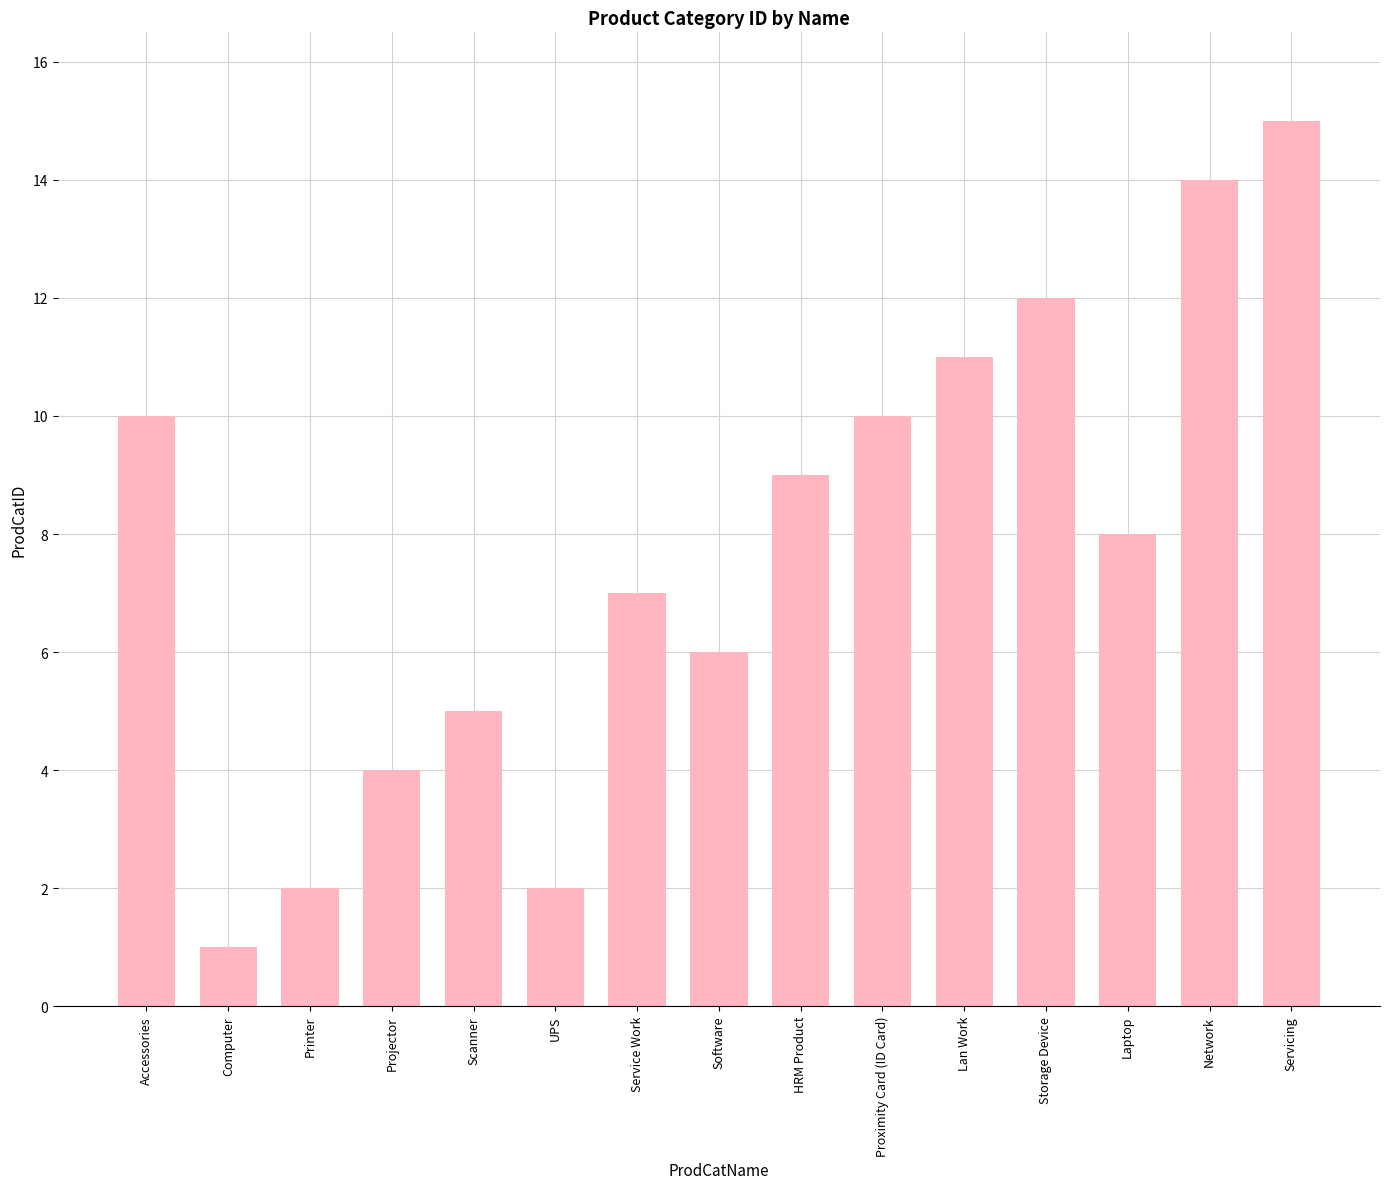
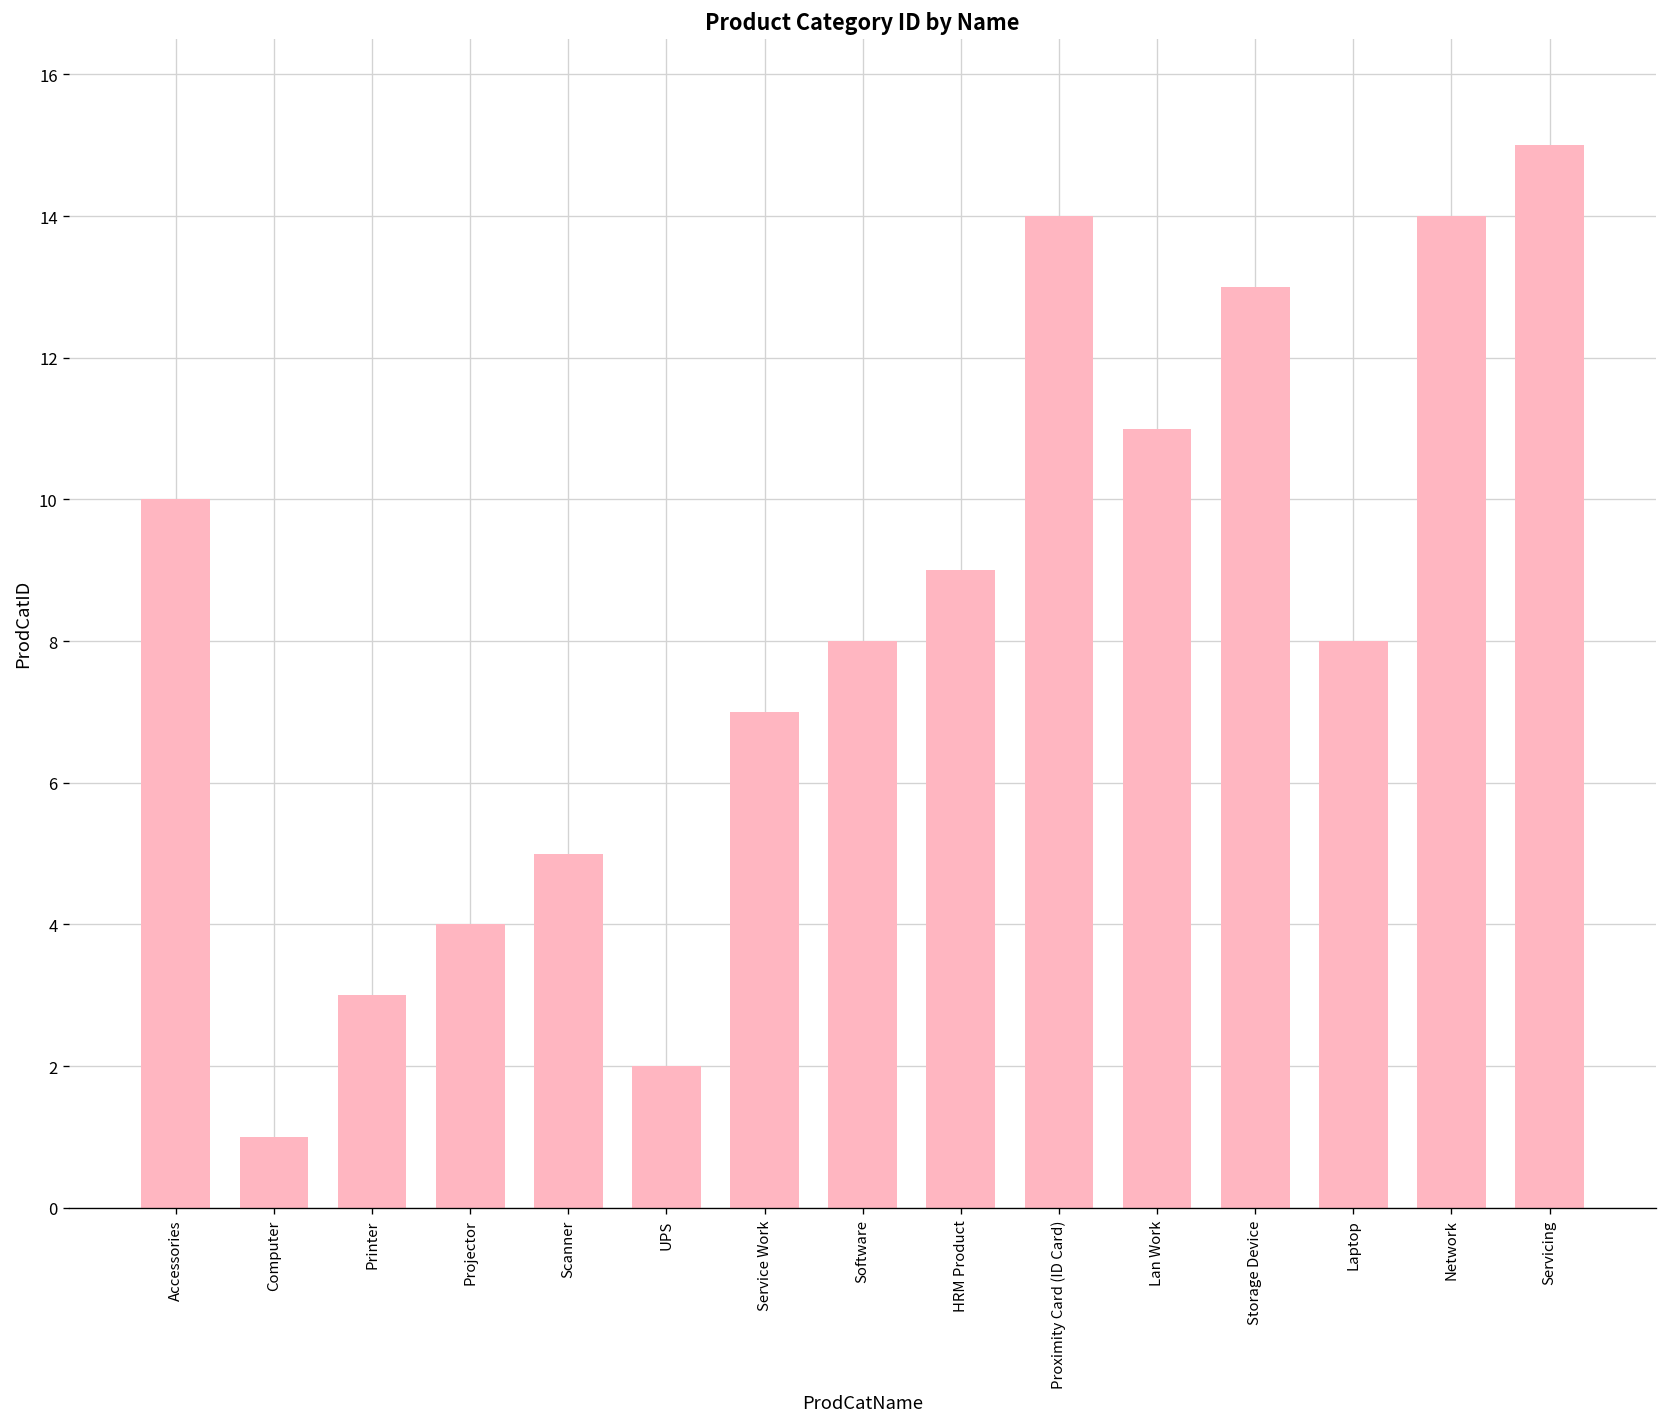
Printer: 2 -> 3
Software: 6 -> 8
Proximity Card (ID Card): 10 -> 14
Storage Device: 12 -> 13
